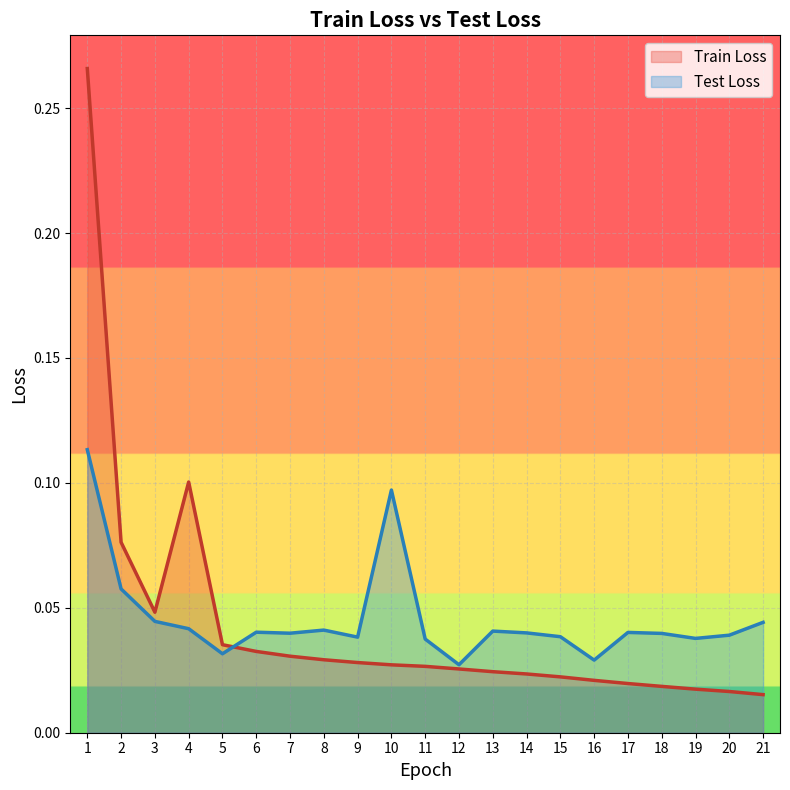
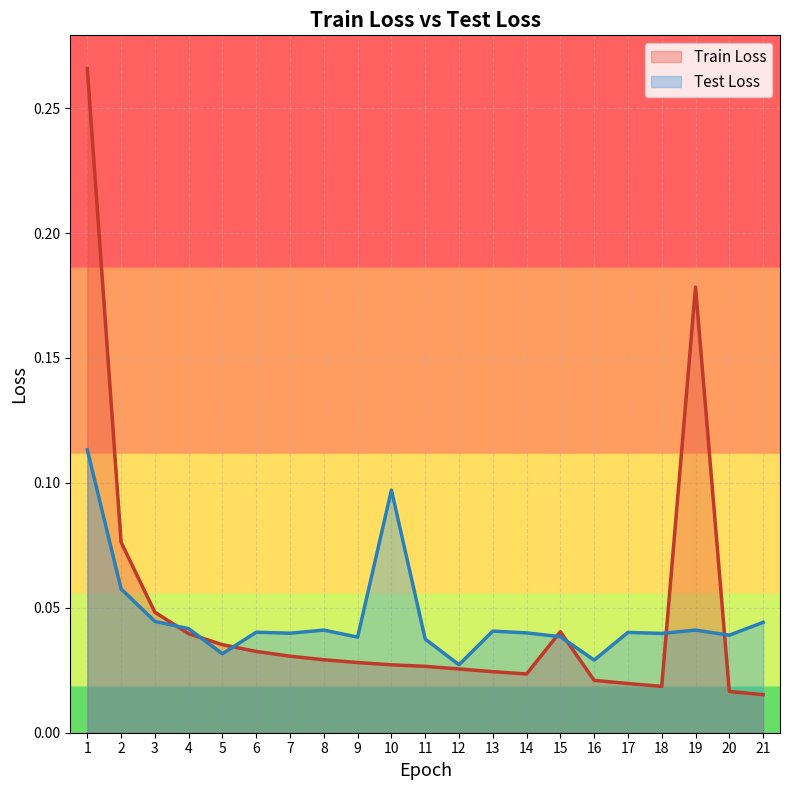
Train Loss, 4: 0.100 -> 0.040
Train Loss, 15: 0.022 -> 0.040
Train Loss, 19: 0.017 -> 0.178
Test Loss, 19: 0.038 -> 0.041
